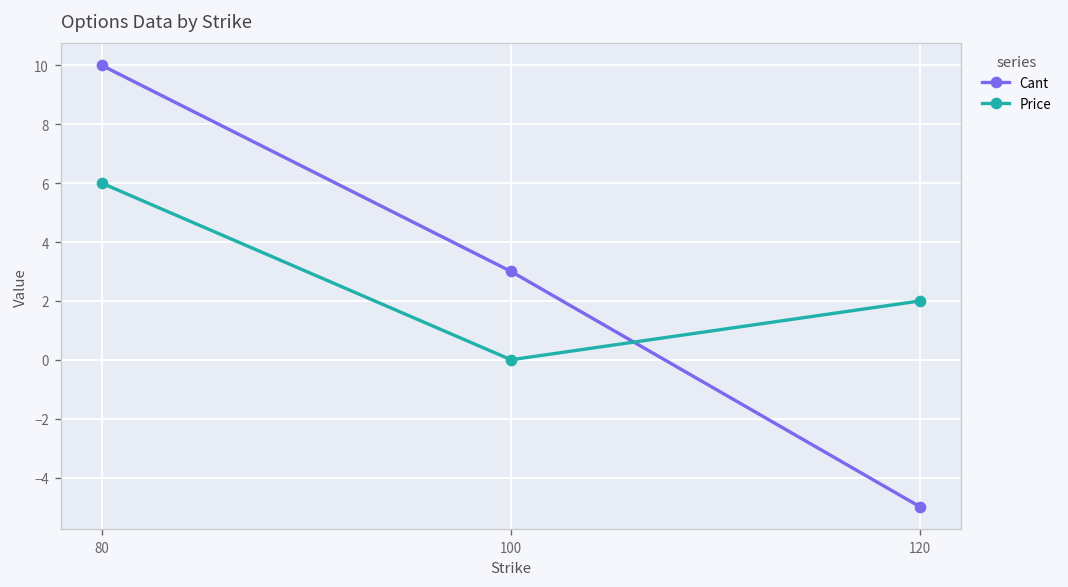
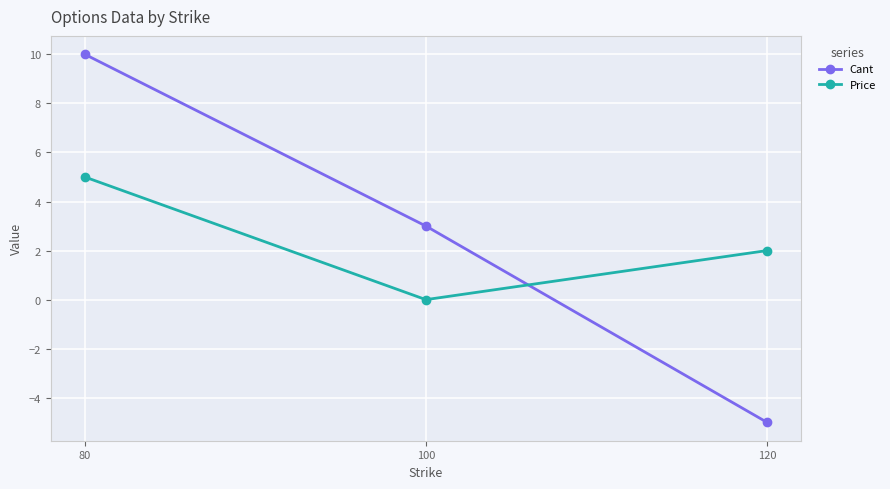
Price, 80: 6 -> 5
